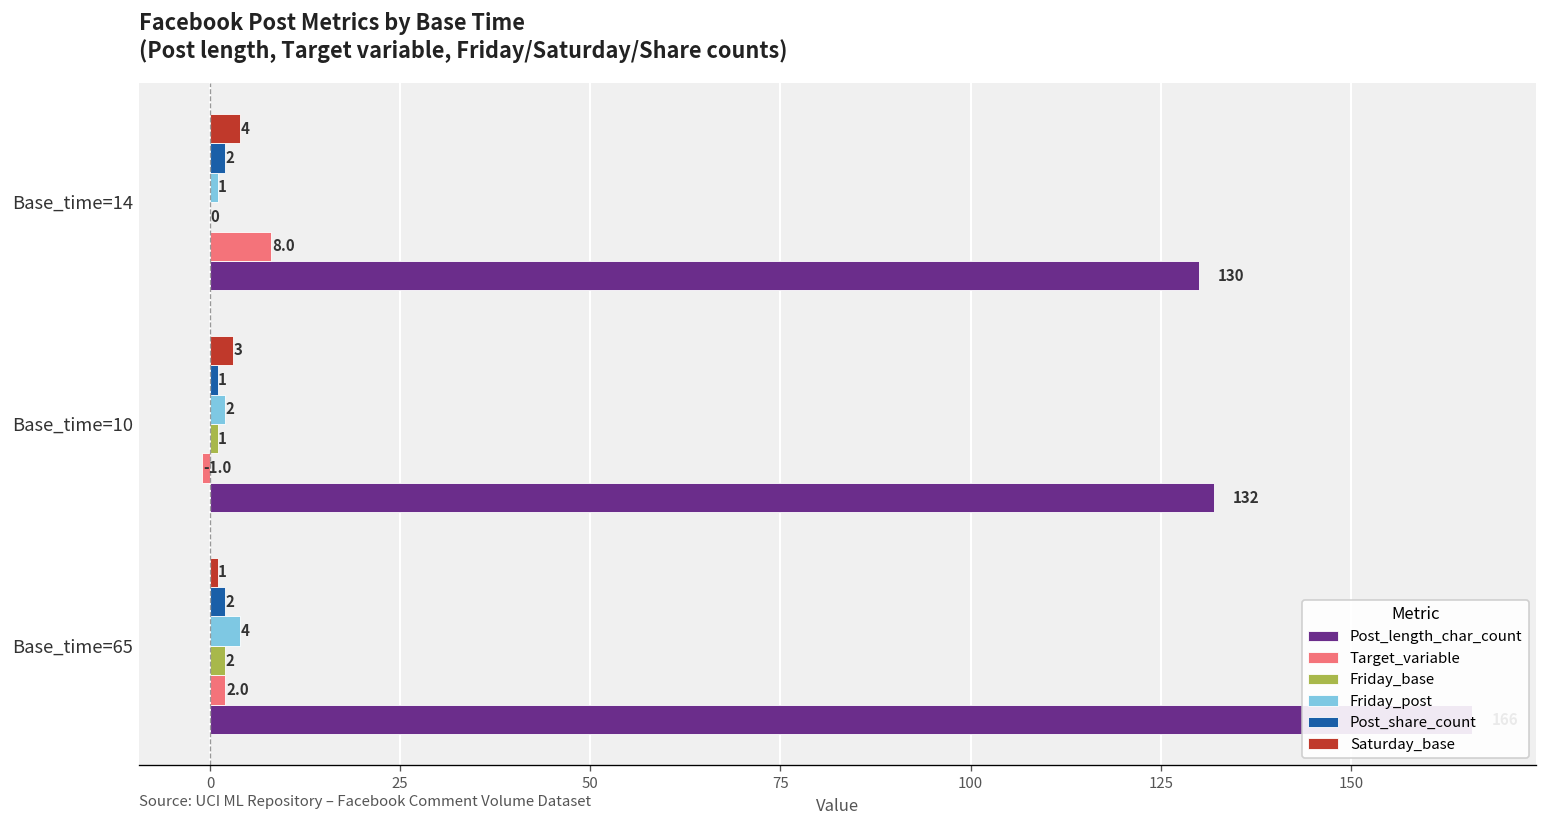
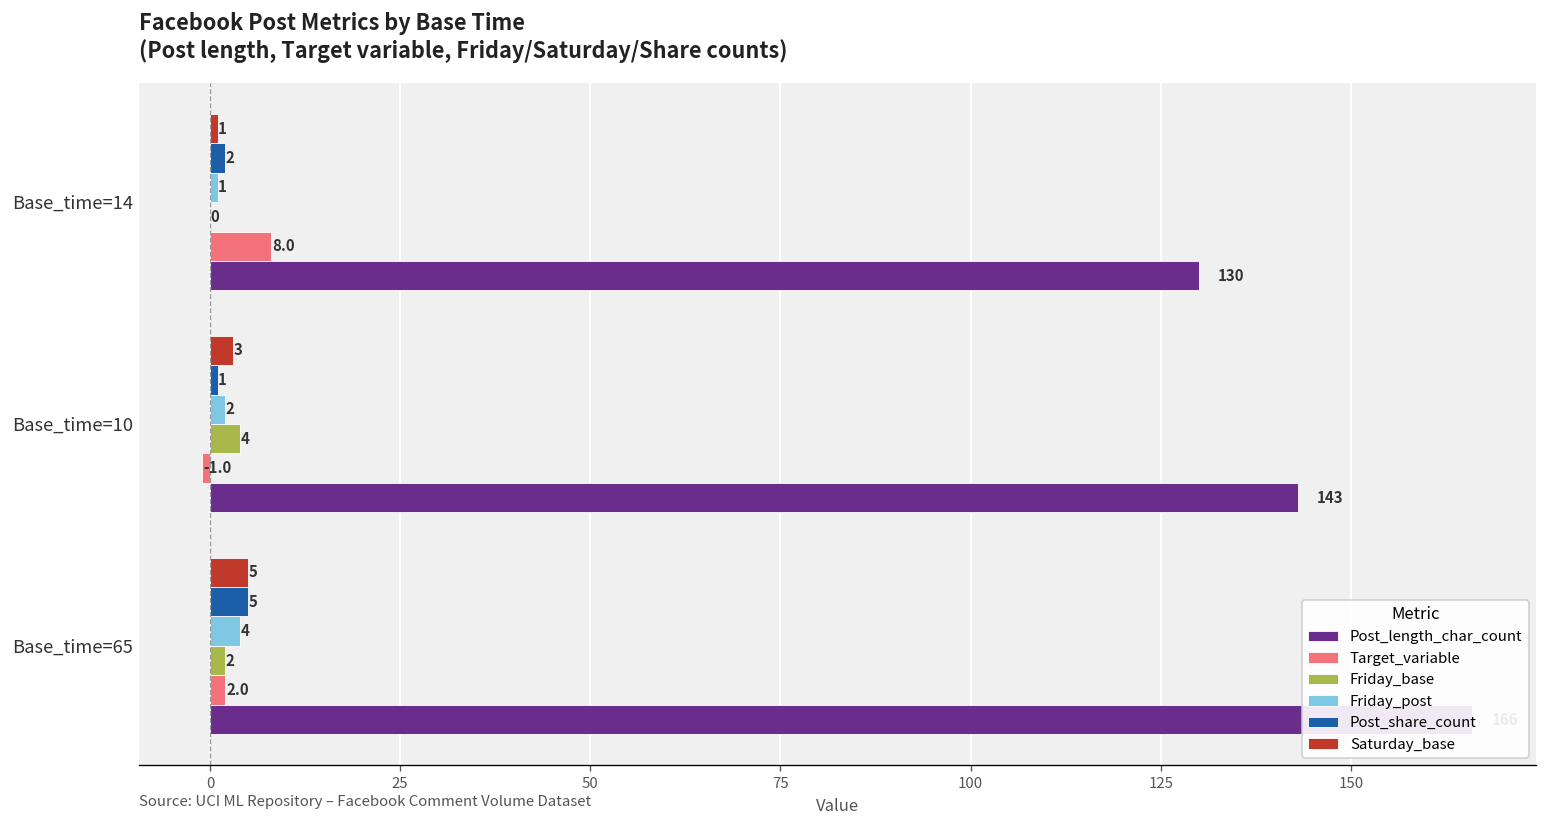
Saturday_base, Base_time=14: 4 -> 1
Friday_base, Base_time=10: 1 -> 4
Post_length_char_count, Base_time=10: 132 -> 143
Saturday_base, Base_time=65: 1 -> 5
Post_share_count, Base_time=65: 2 -> 5
